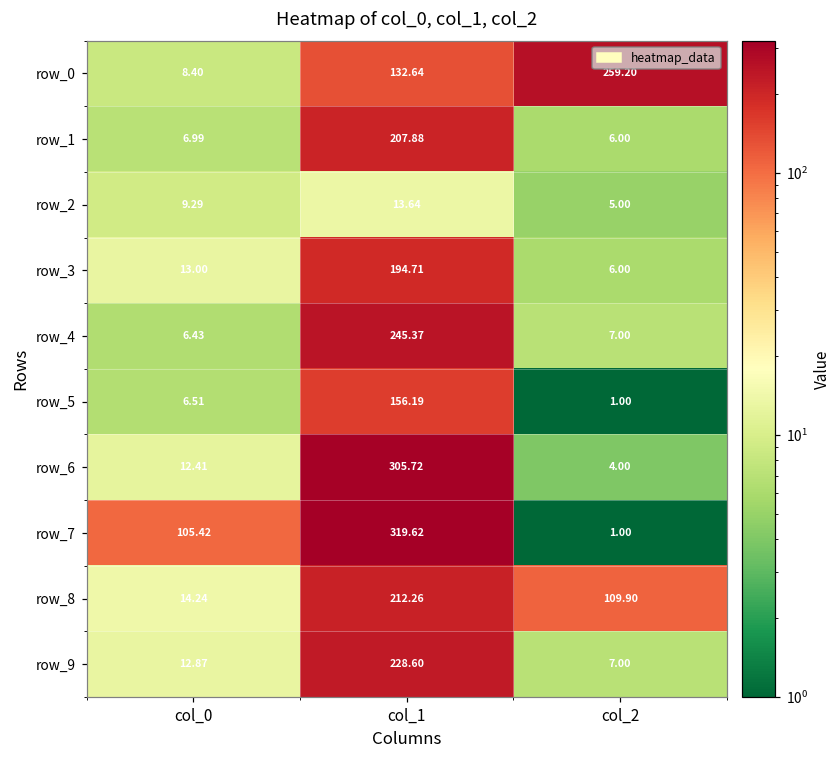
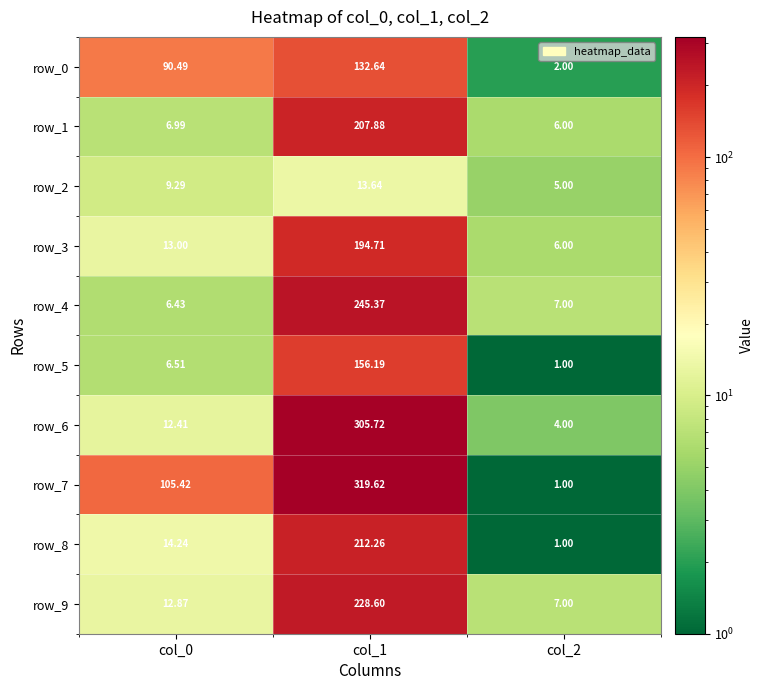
row_0, col_0: 8.40 -> 90.49
row_0, col_2: 259.20 -> 2.00
row_8, col_2: 109.90 -> 1.00
